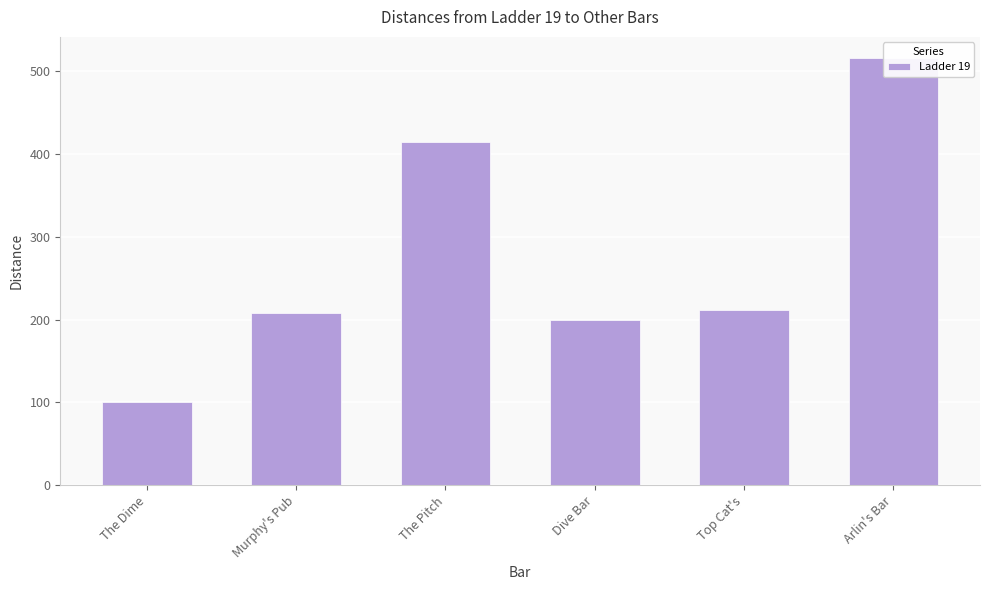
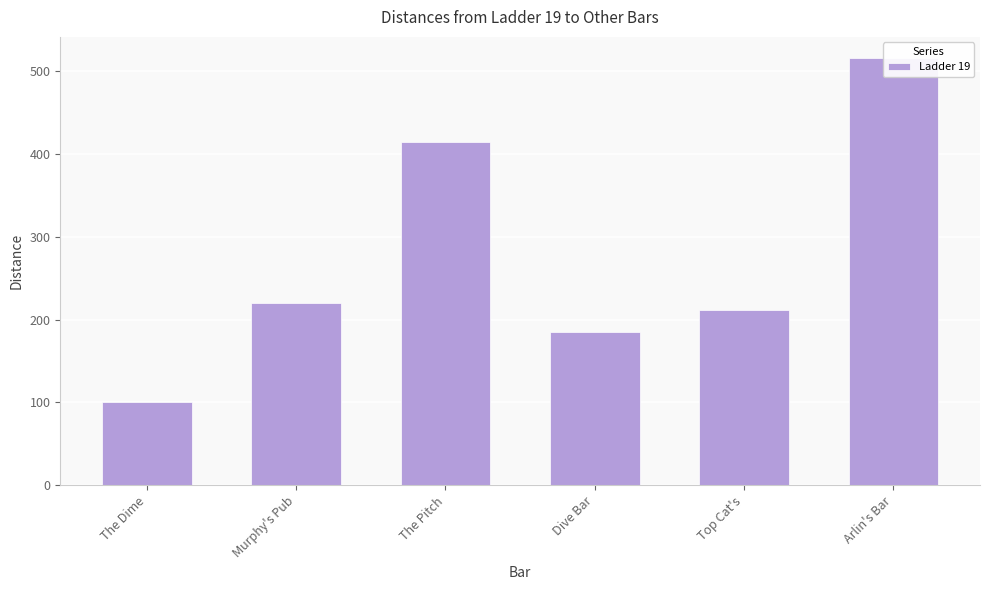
Murphy's Pub: 210 -> 220
Dive Bar: 200 -> 190
